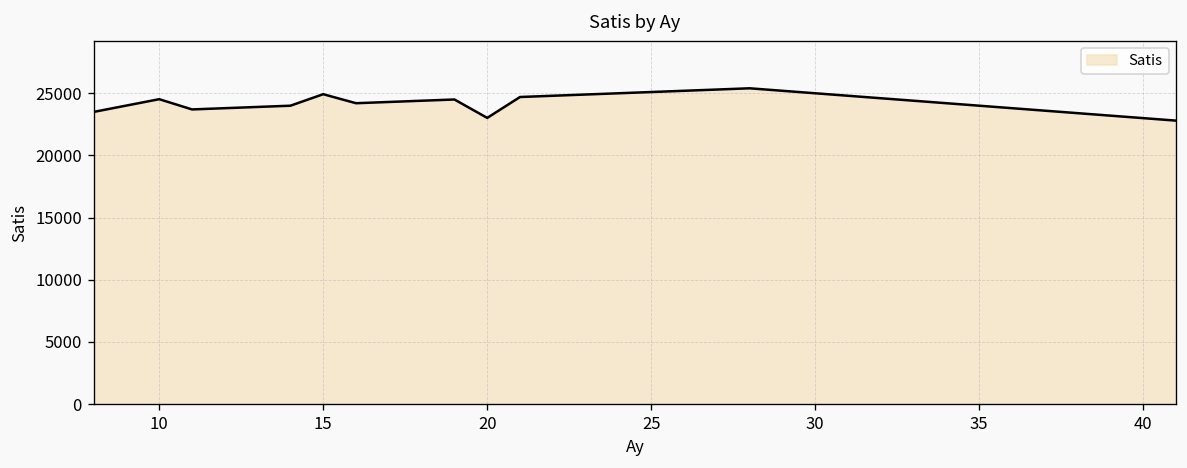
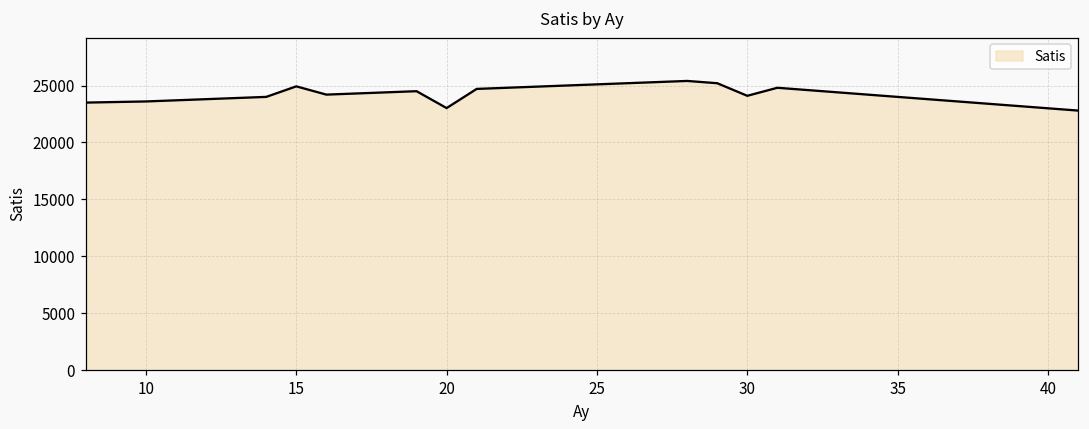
10: 24500 -> 23600
30: 25000 -> 24100
